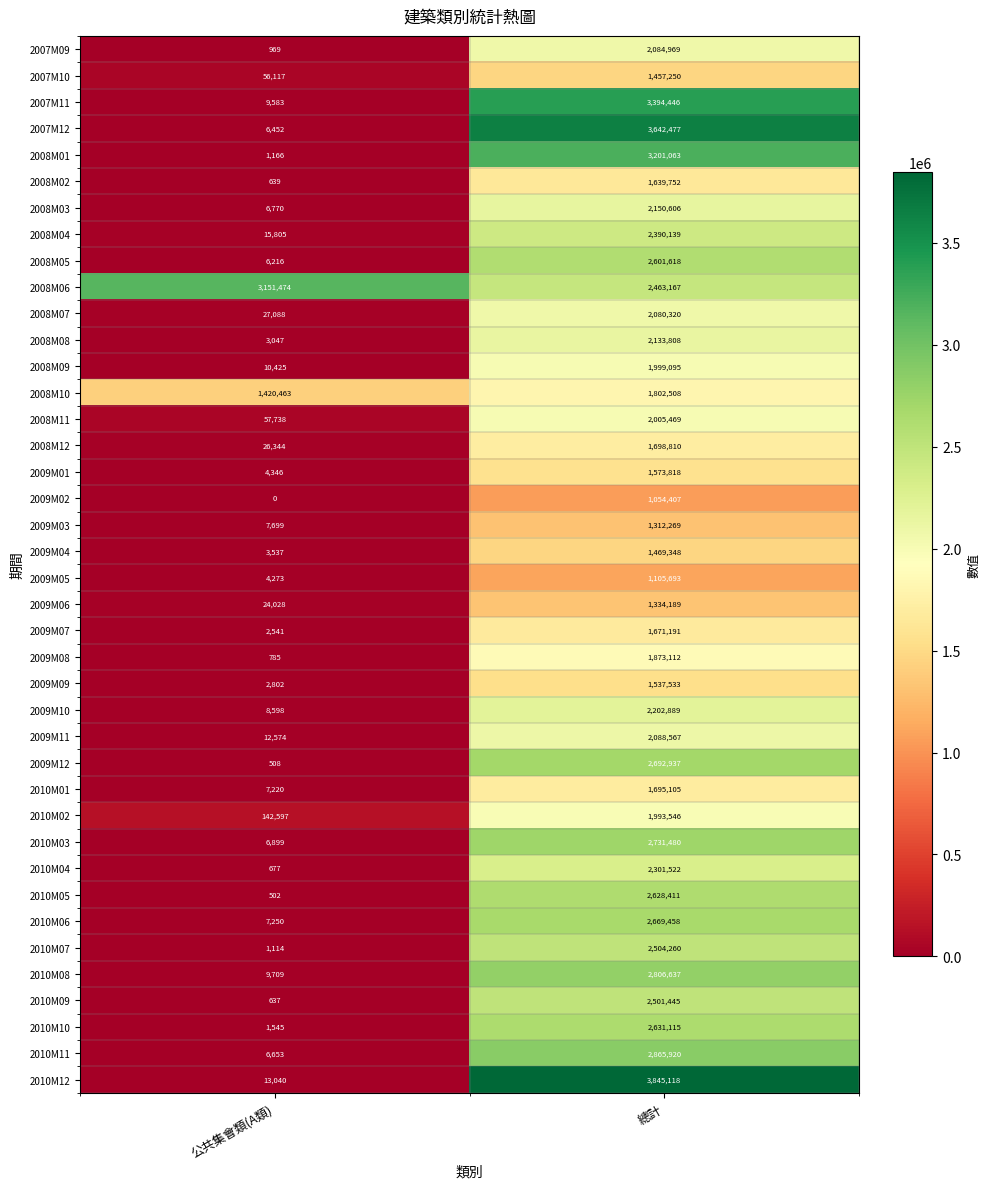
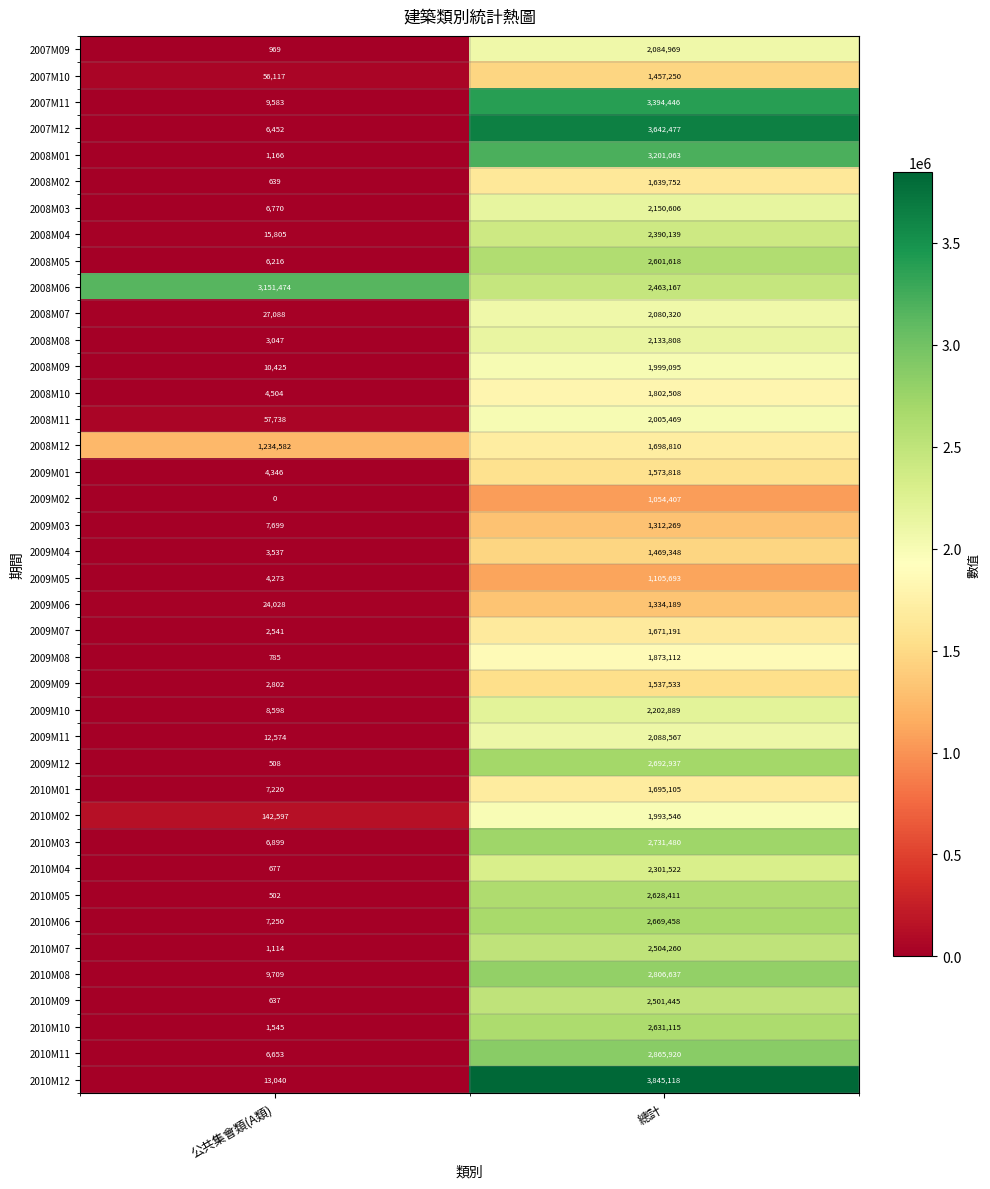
2008M10, 公共集會類(A類): 1,420,463 -> 4,504
2008M12, 公共集會類(A類): 26,344 -> 1,234,582
